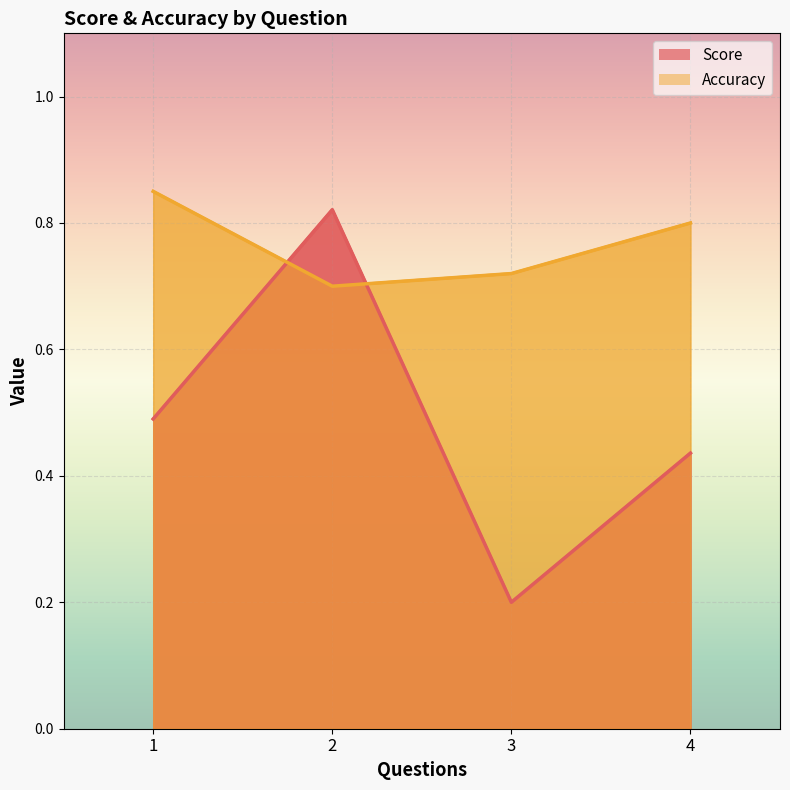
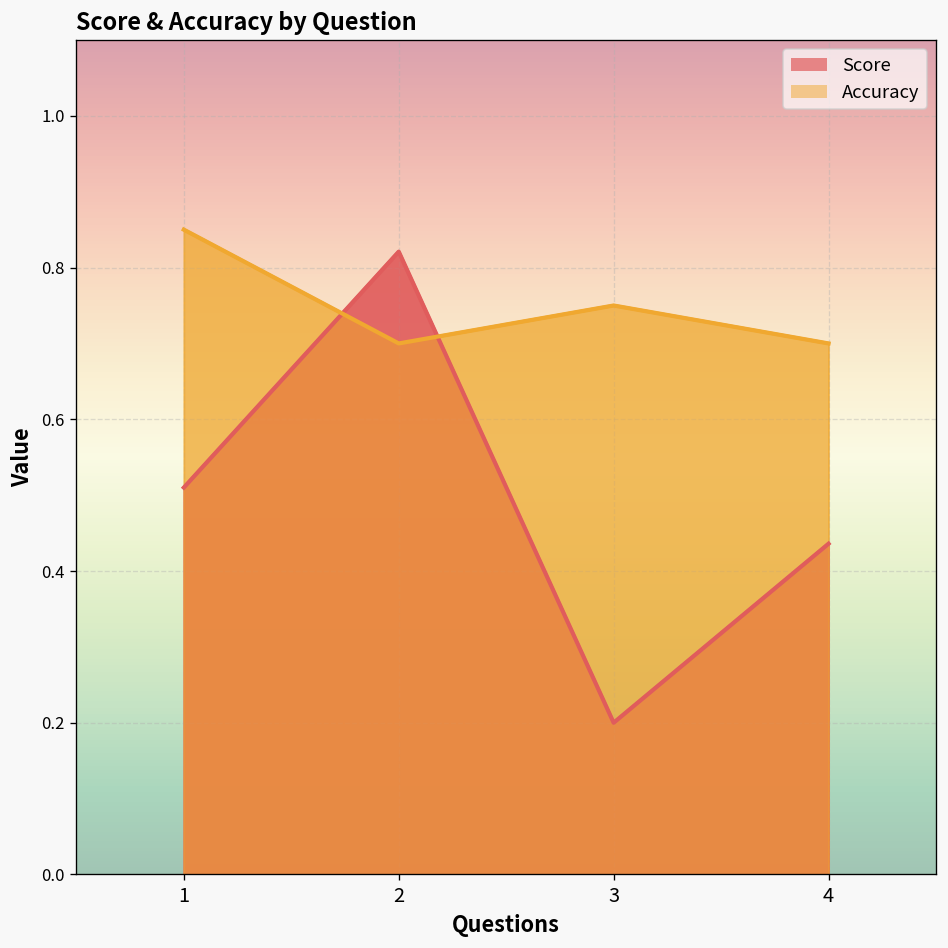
Score, 1: 0.49 -> 0.51
Accuracy, 3: 0.72 -> 0.75
Accuracy, 4: 0.8 -> 0.7
